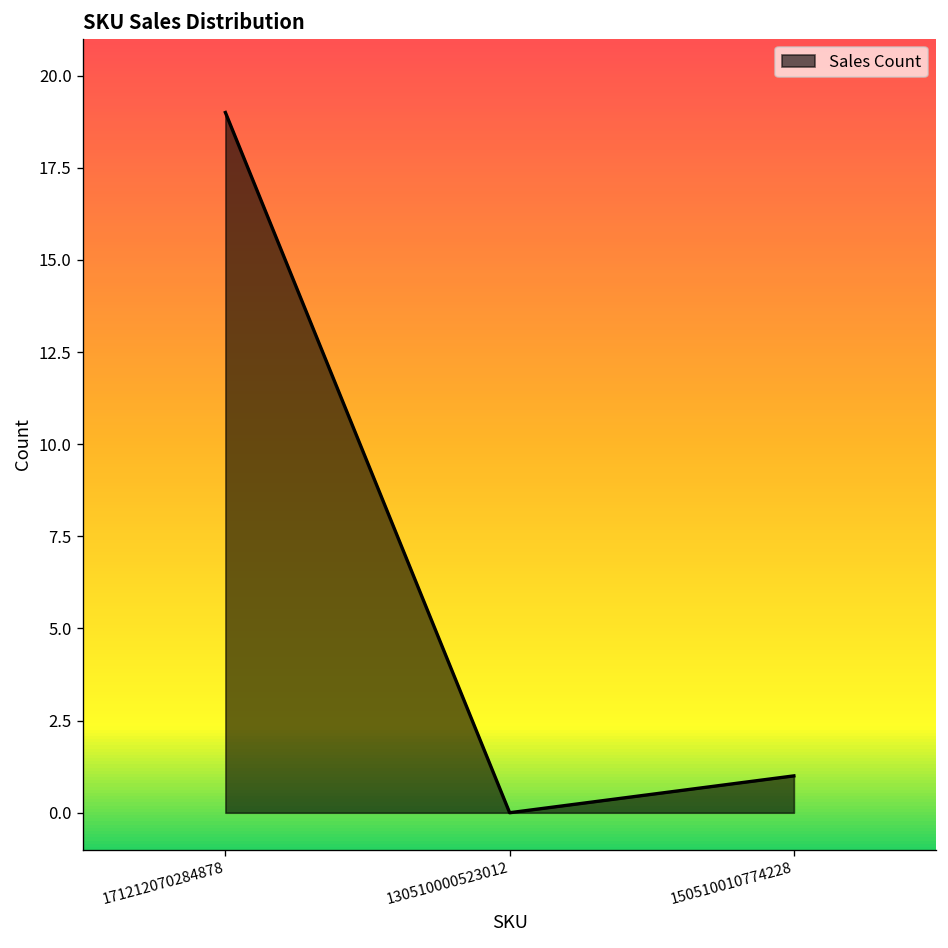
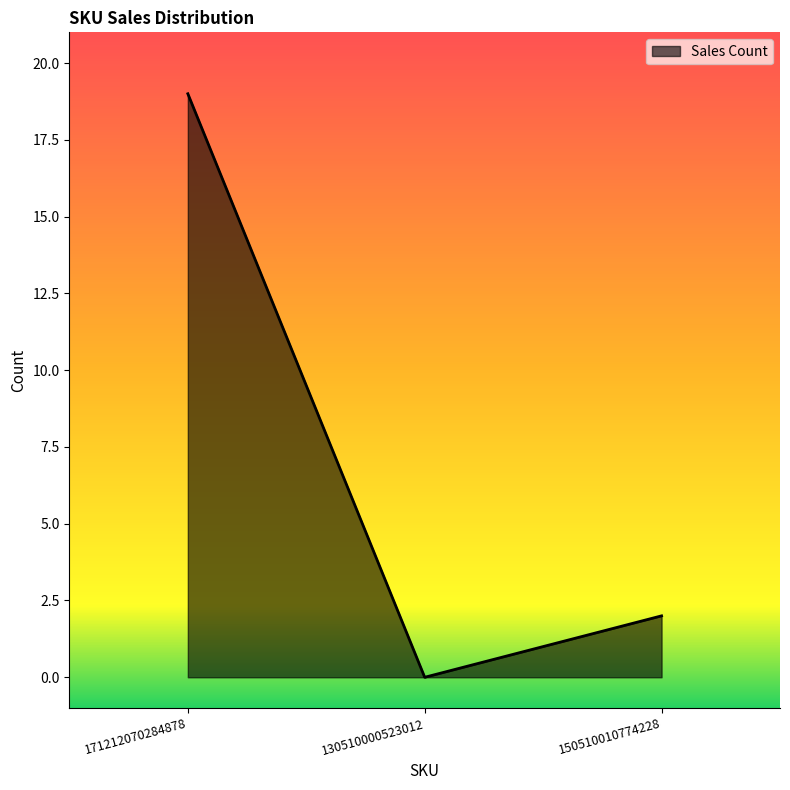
150510010774228: 1 -> 2
